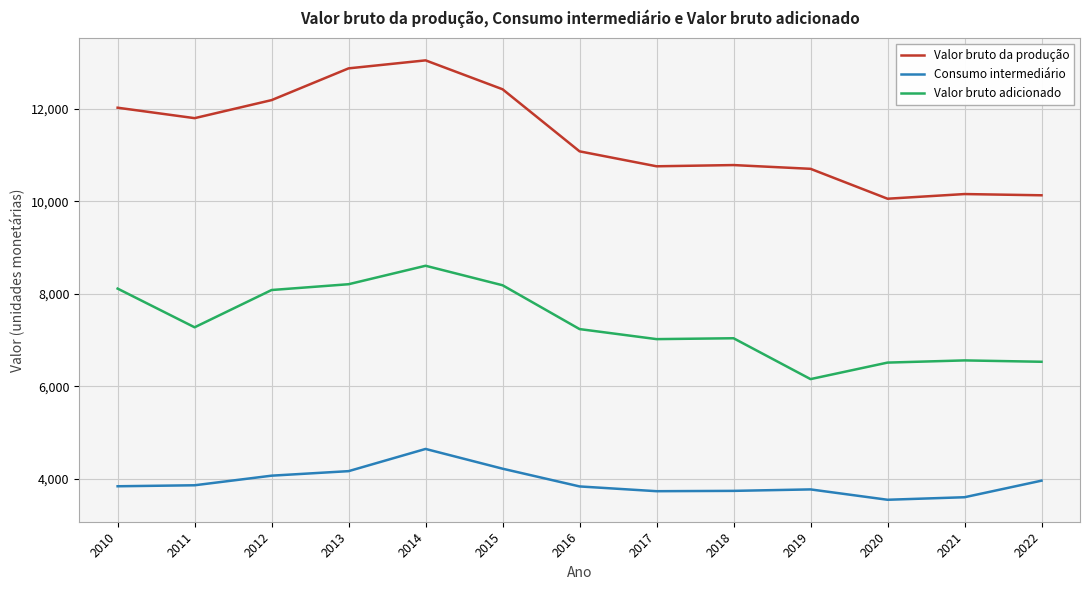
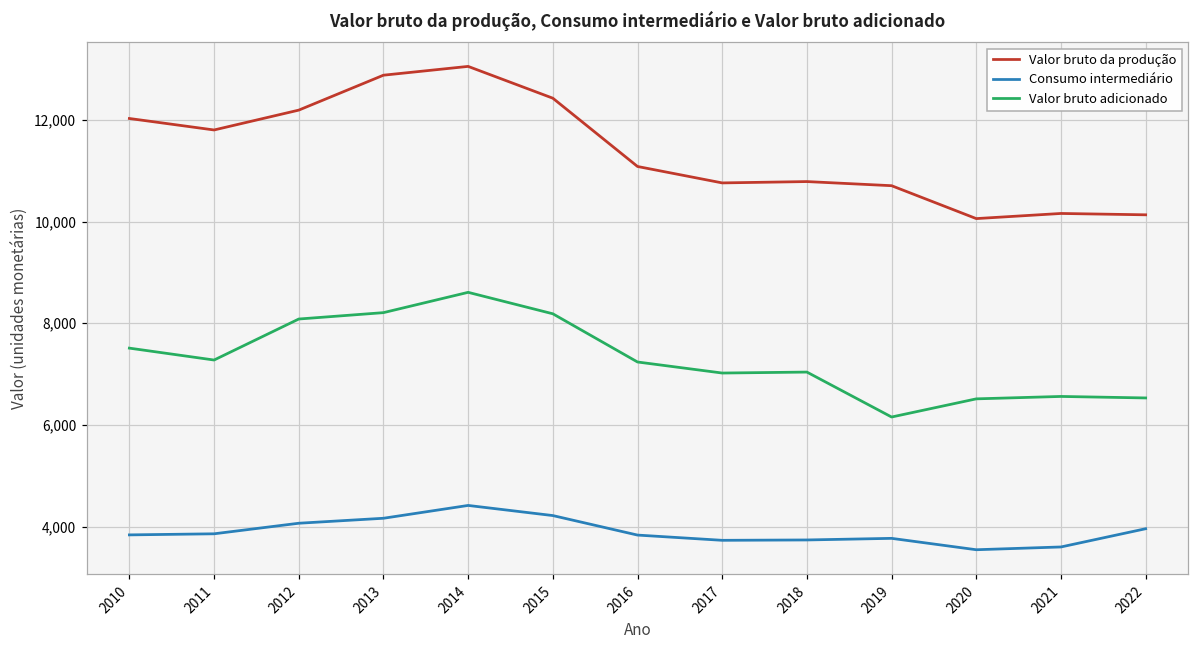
Valor bruto adicionado, 2010: 8,100 -> 7,500
Consumo intermediário, 2014: 4,600 -> 4,400
